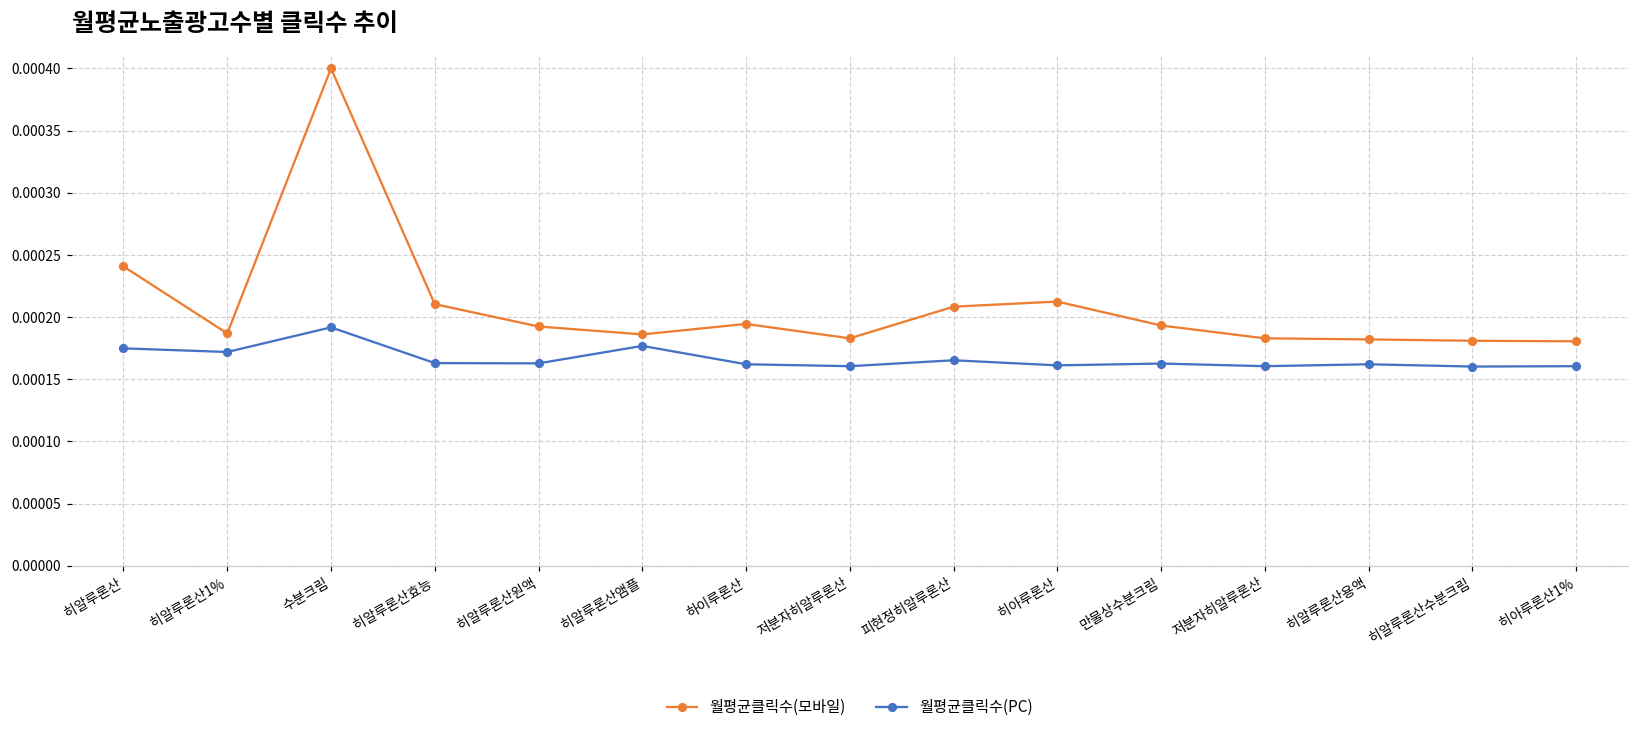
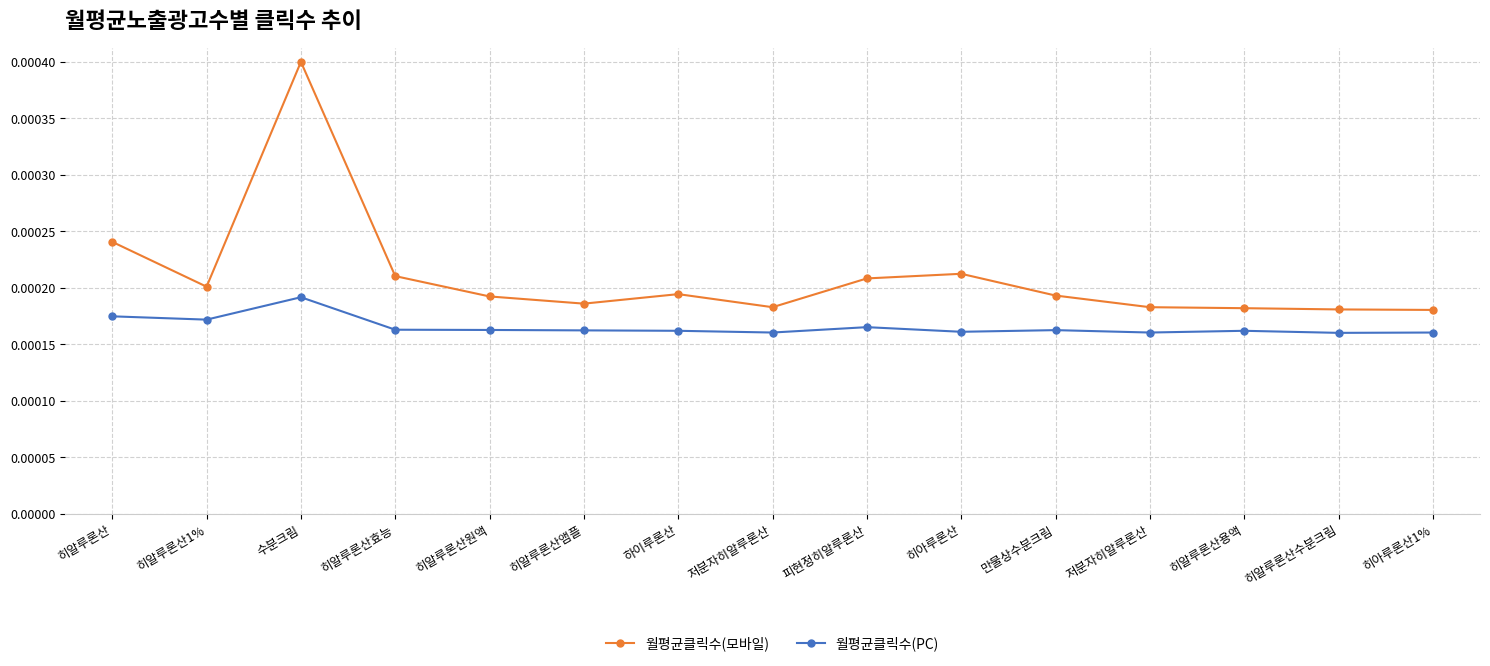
월평균클릭수(모바일), 히알루론산1%: 0.000187 -> 0.000201
월평균클릭수(PC), 히알루론산앰플: 0.000177 -> 0.000162
